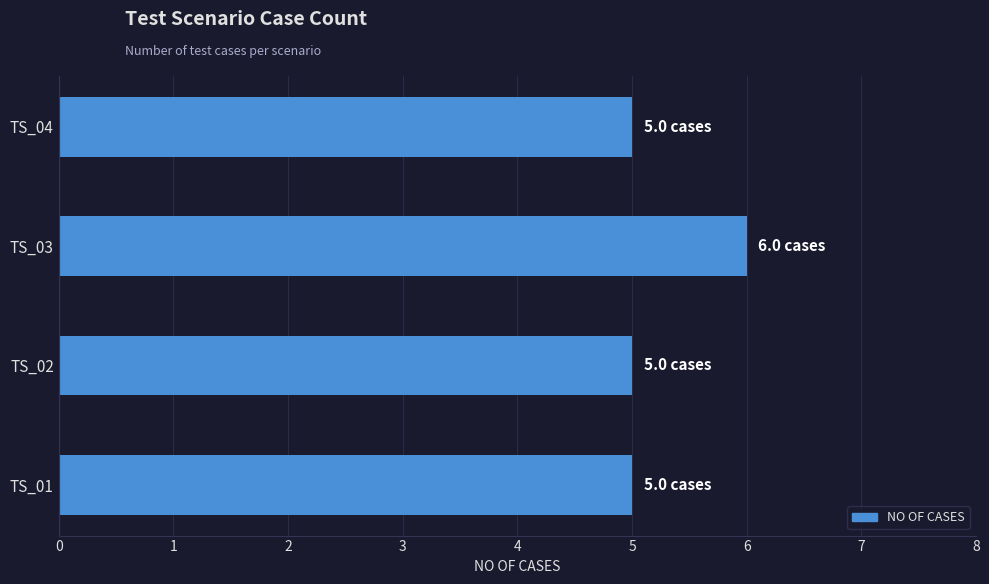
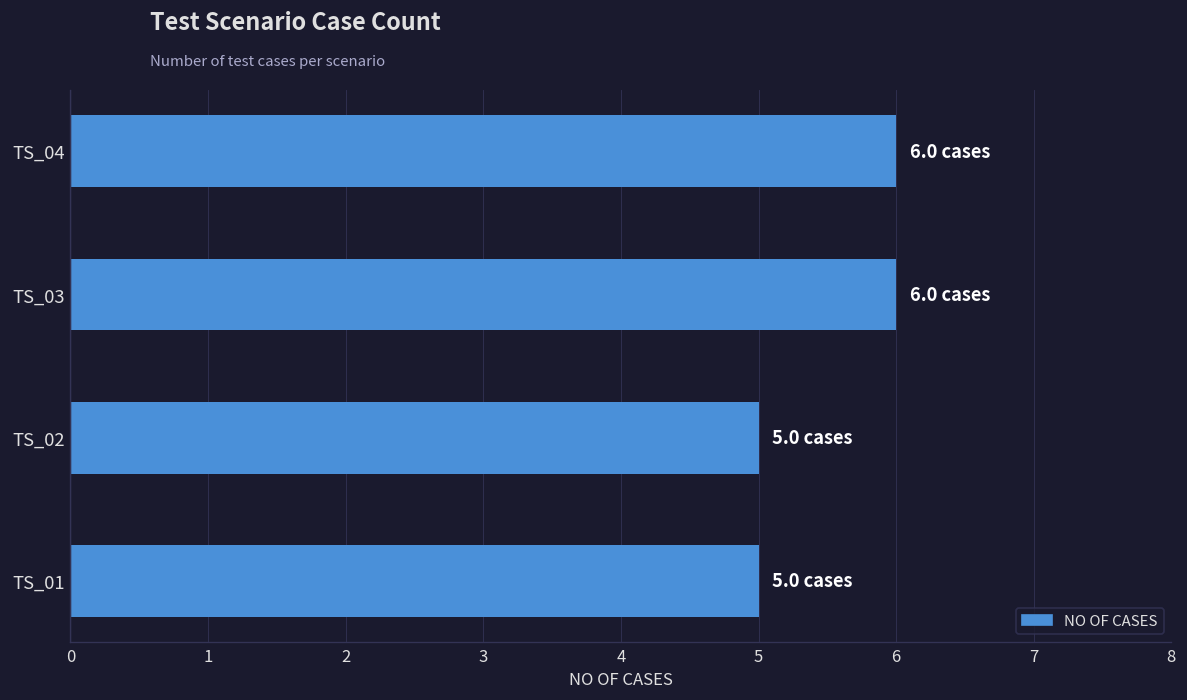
TS_04: 5.0 -> 6.0
